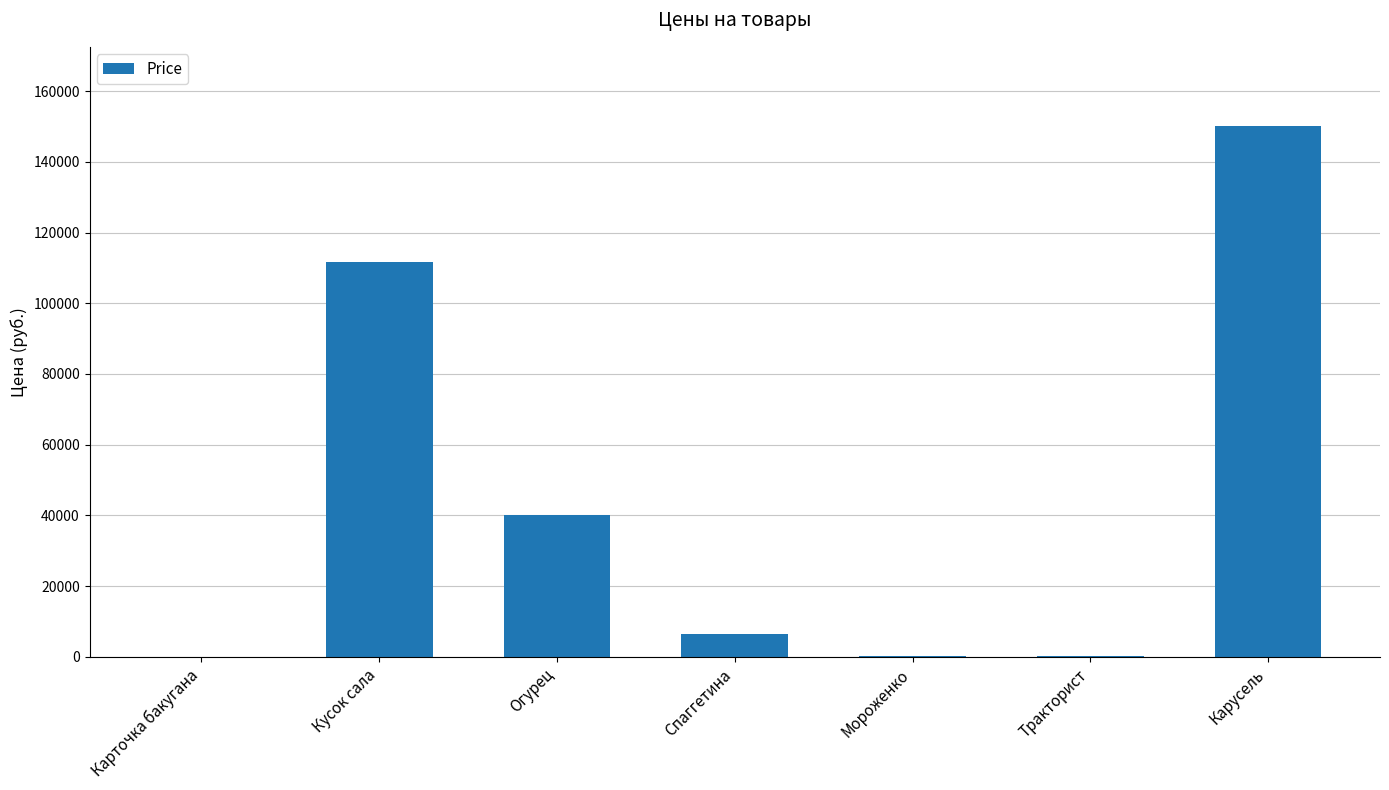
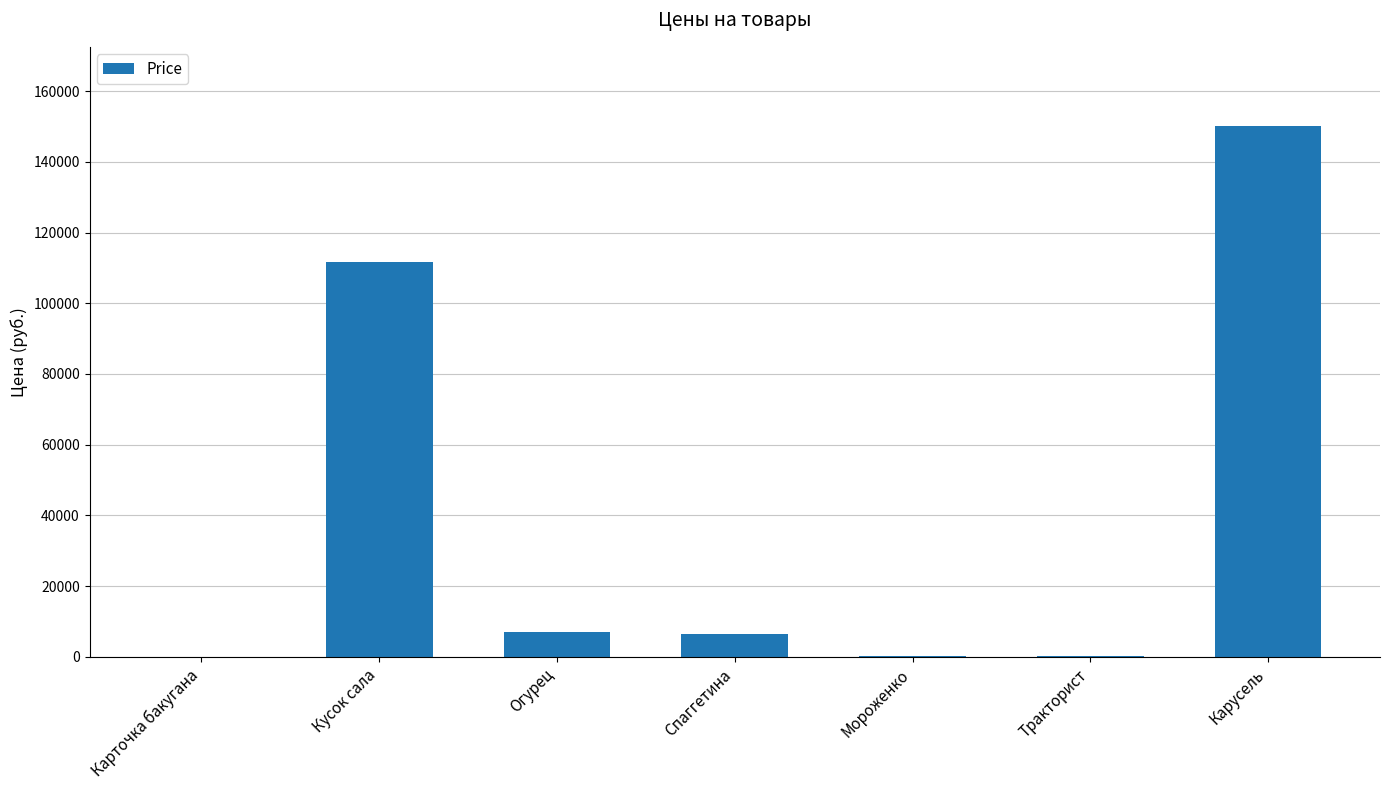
Огурец: 40000 -> 7000
